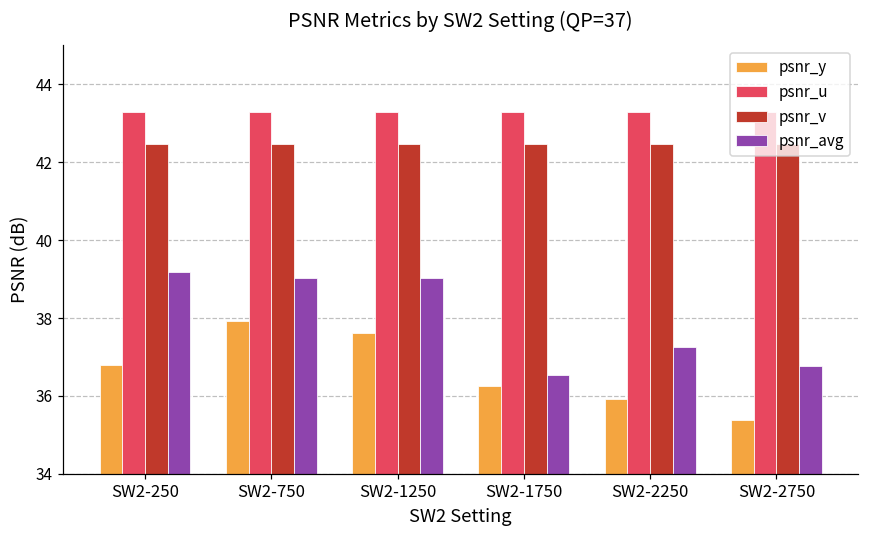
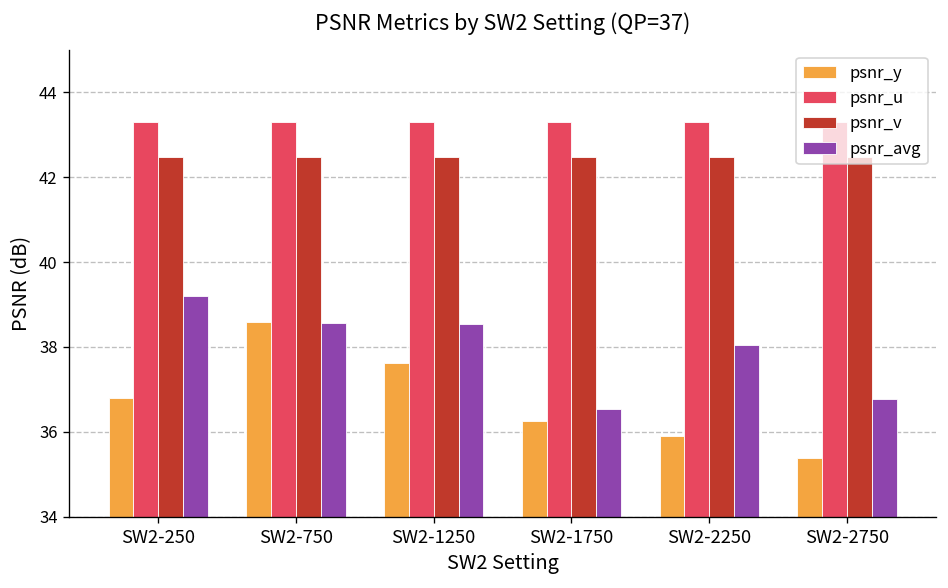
psnr_y, SW2-750: 37.9 -> 38.6
psnr_avg, SW2-750: 39.0 -> 38.6
psnr_avg, SW2-1250: 39.0 -> 38.5
psnr_avg, SW2-2250: 37.3 -> 38.0
